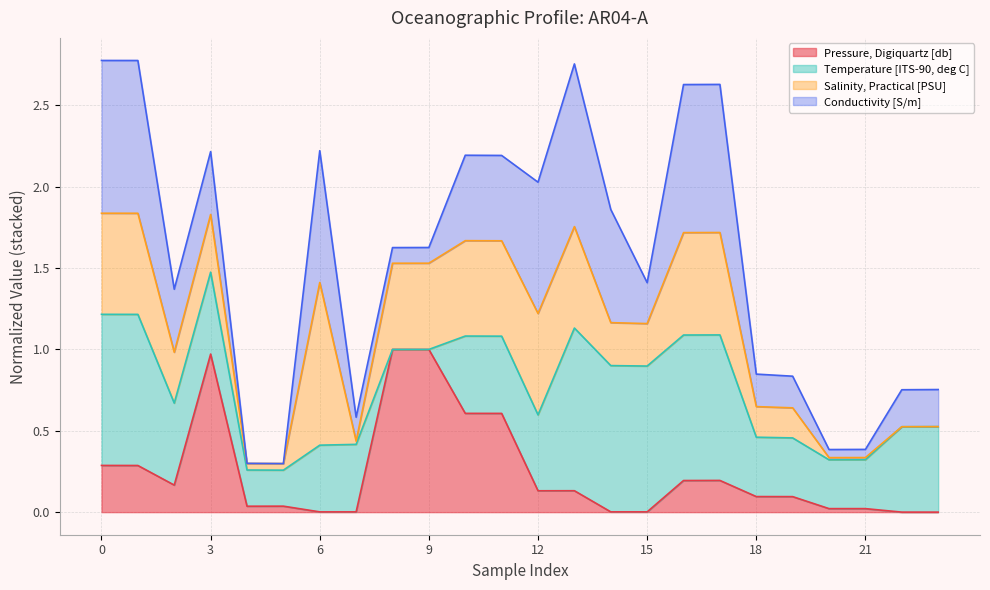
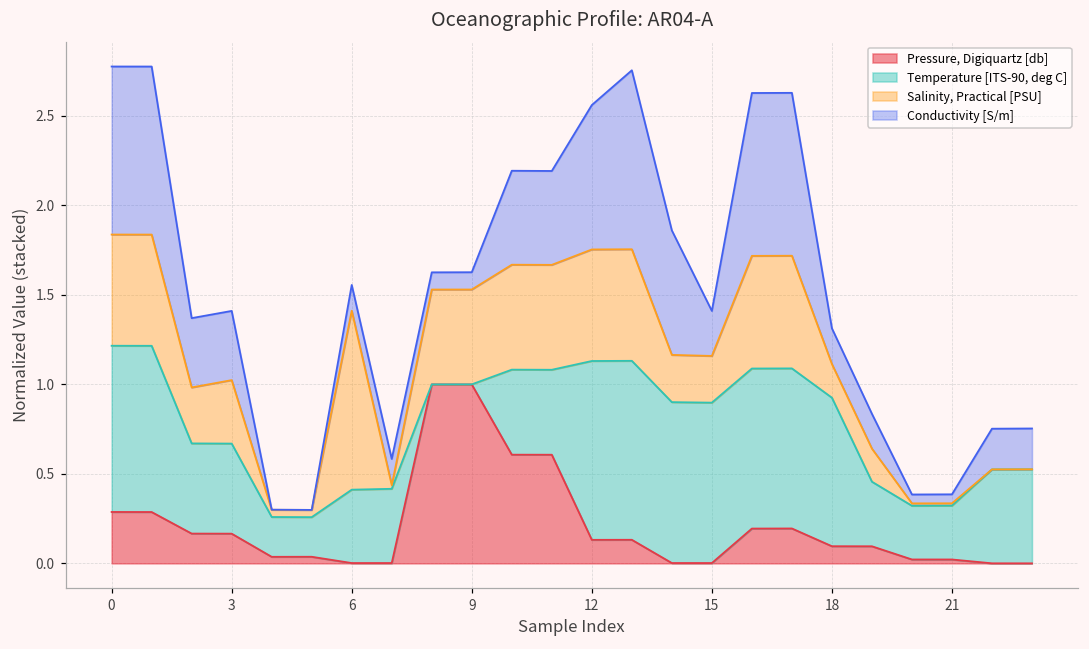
Pressure, Digiquartz [db], 3: 0.97 -> 0.17
Conductivity [S/m], 6: 0.81 -> 0.14
Temperature [ITS-90, deg C], 12: 0.47 -> 1.00
Temperature [ITS-90, deg C], 18: 0.36 -> 0.83
